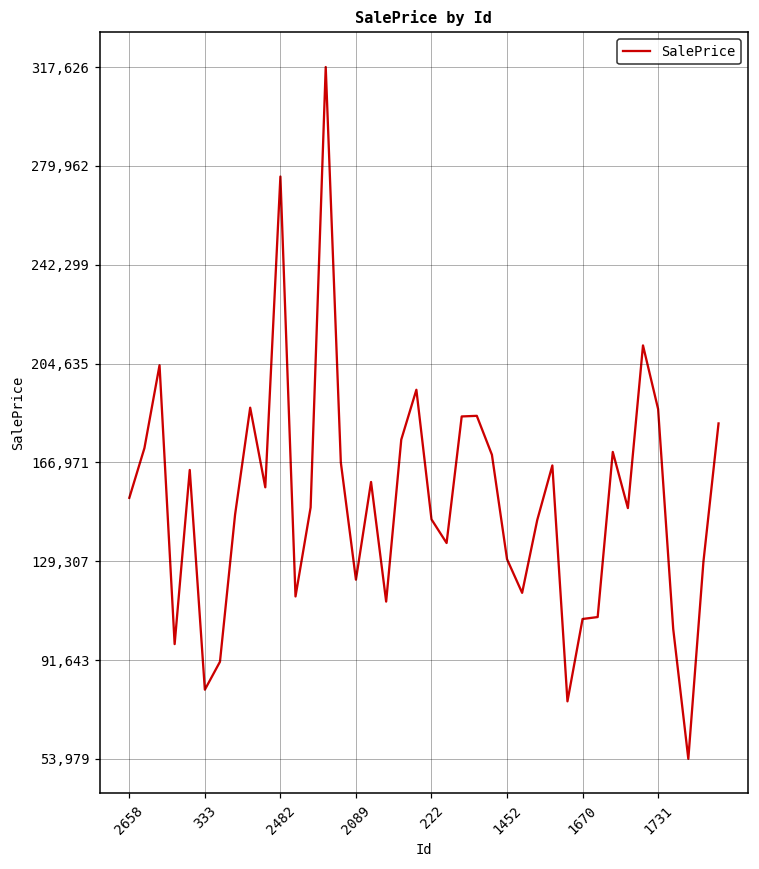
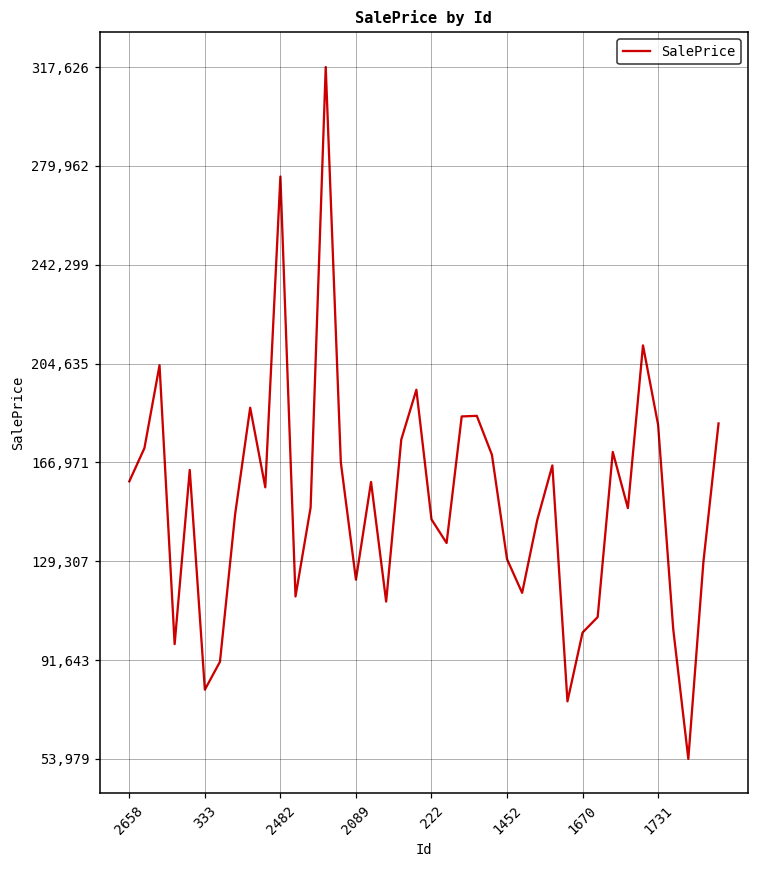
2658: 153,000 -> 160,000
1670: 107,000 -> 102,000
1731: 187,000 -> 181,000
